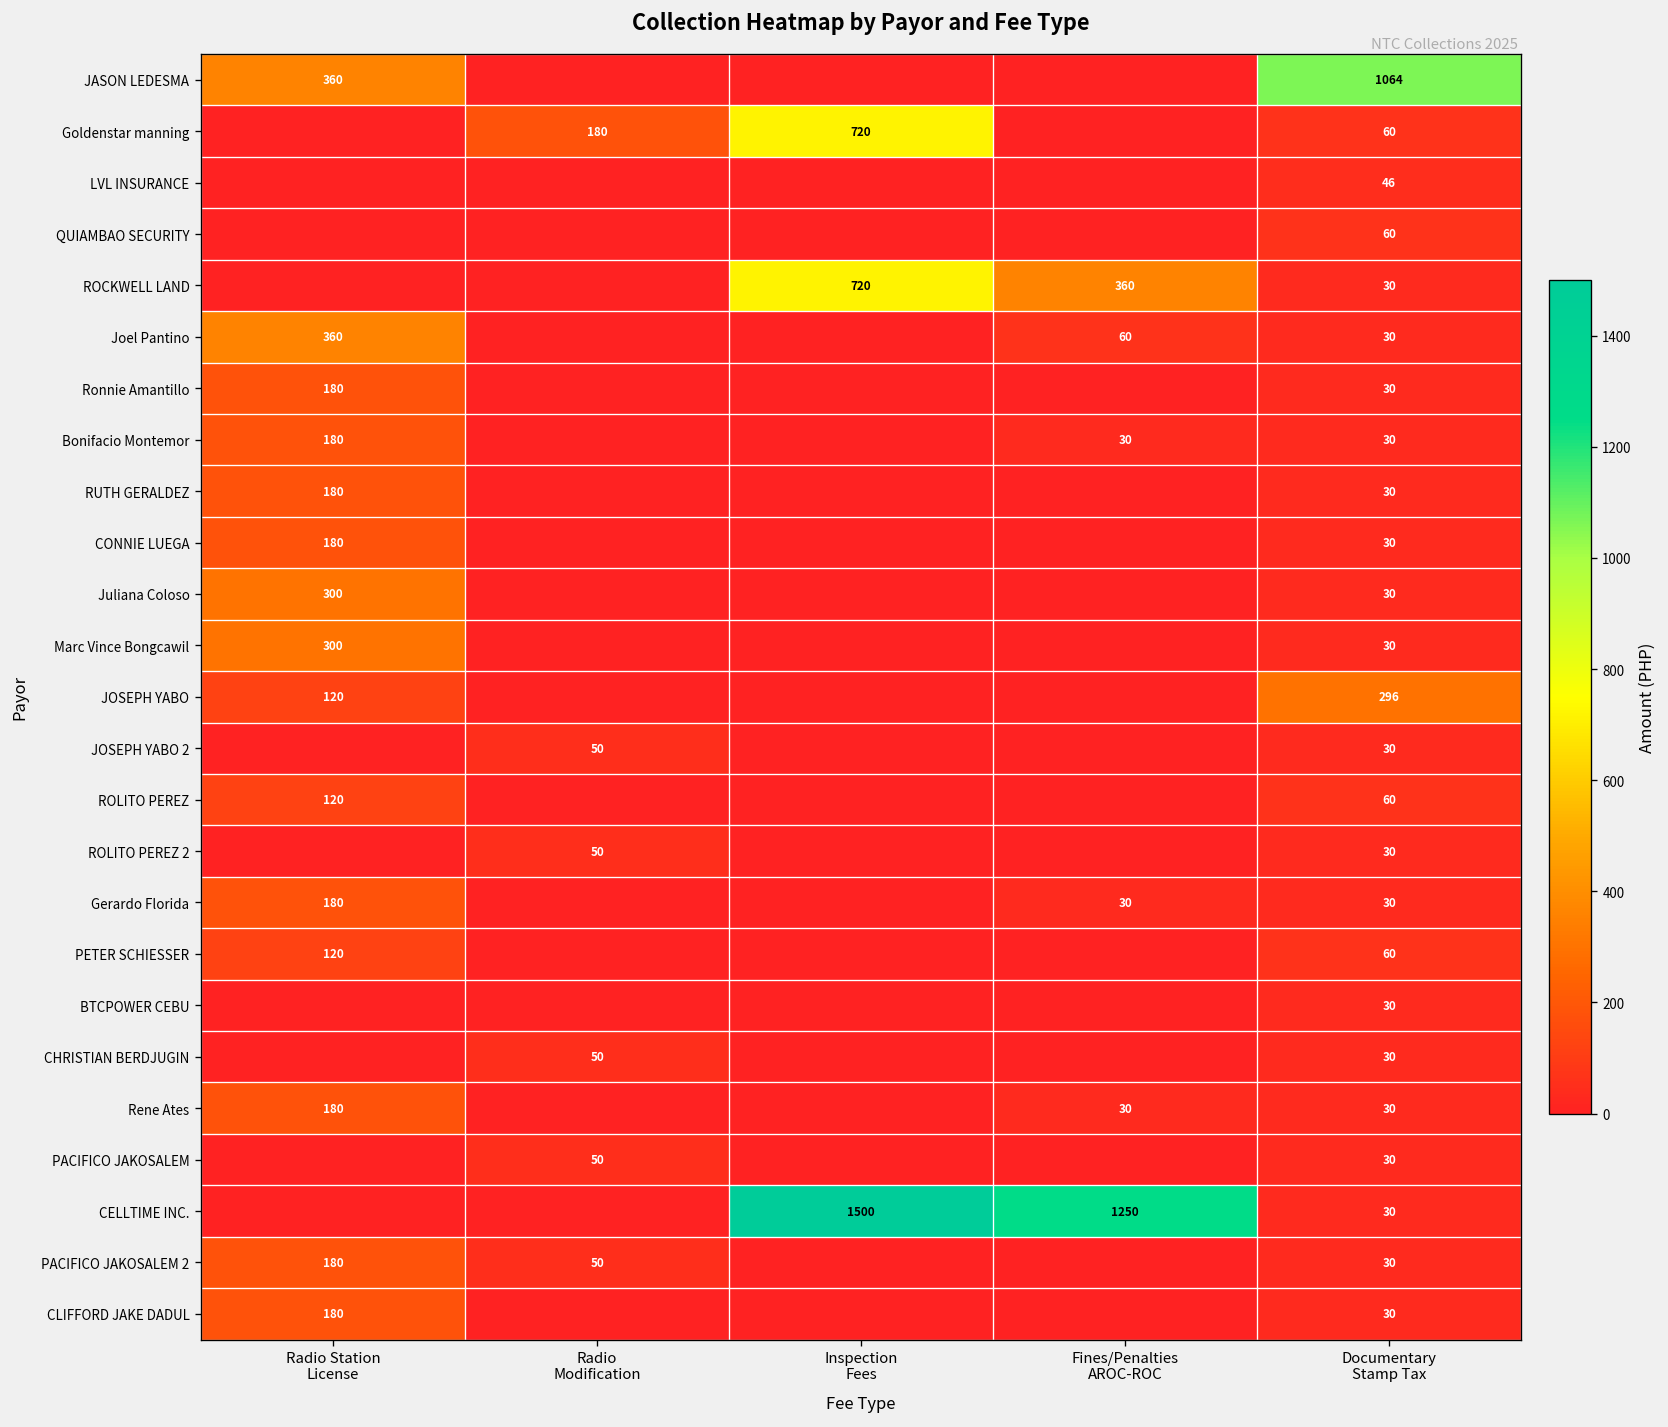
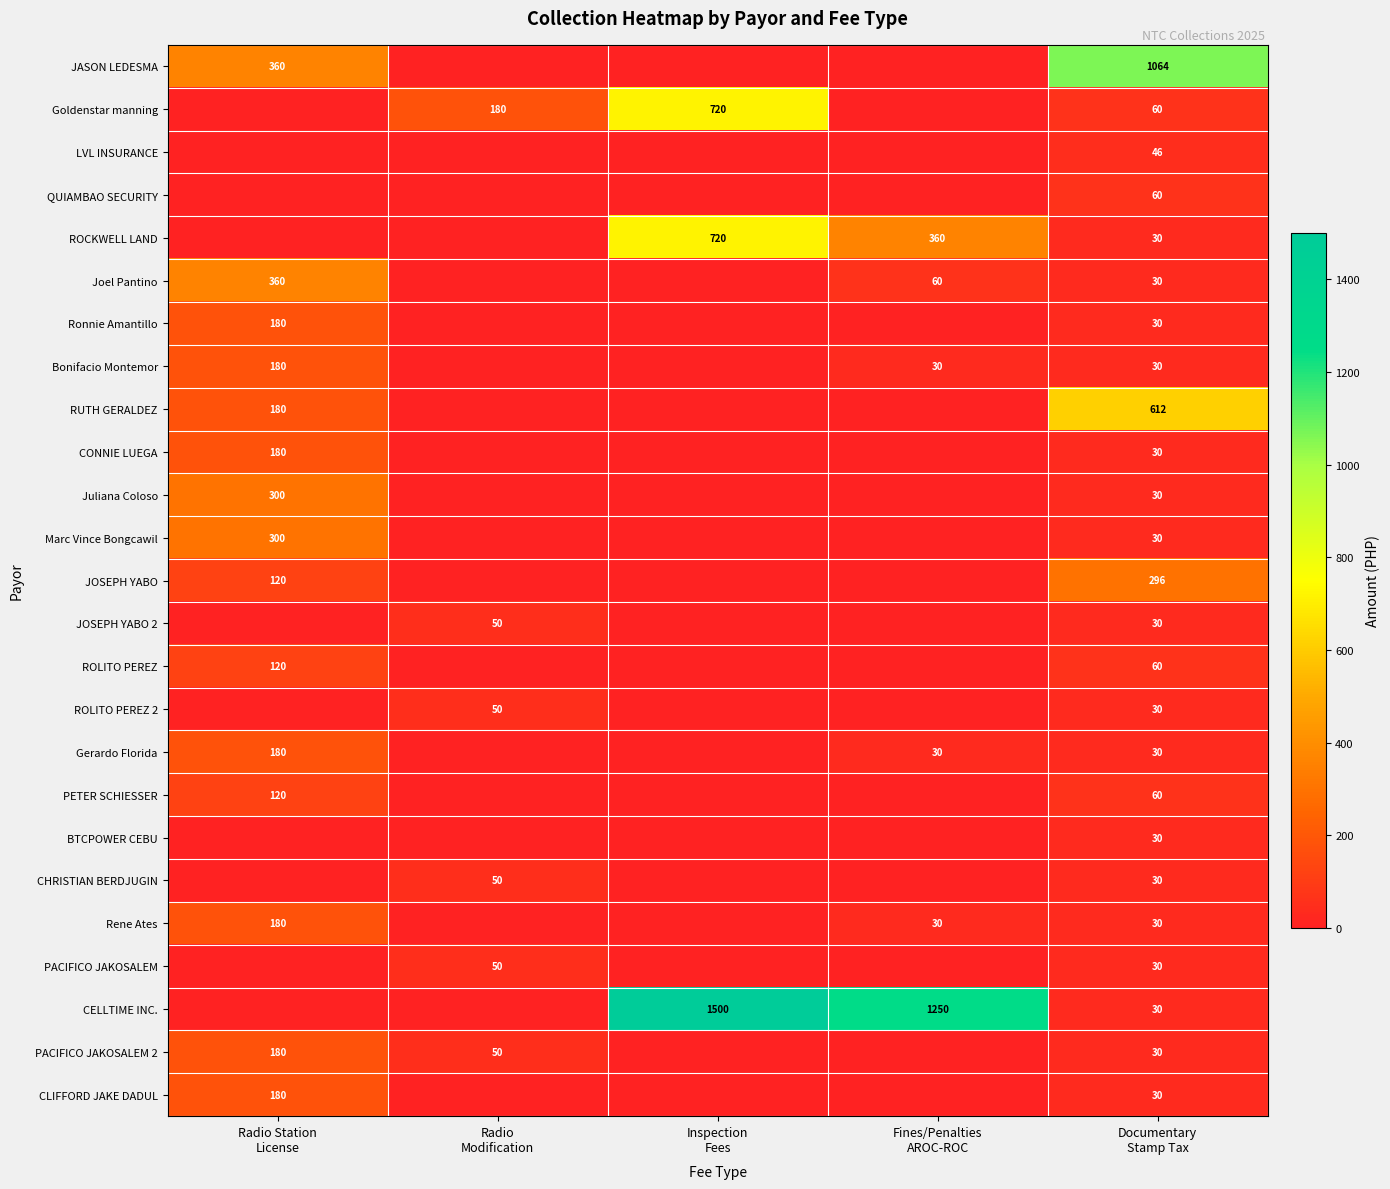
RUTH GERALDEZ, Documentary Stamp Tax: 30 -> 612
